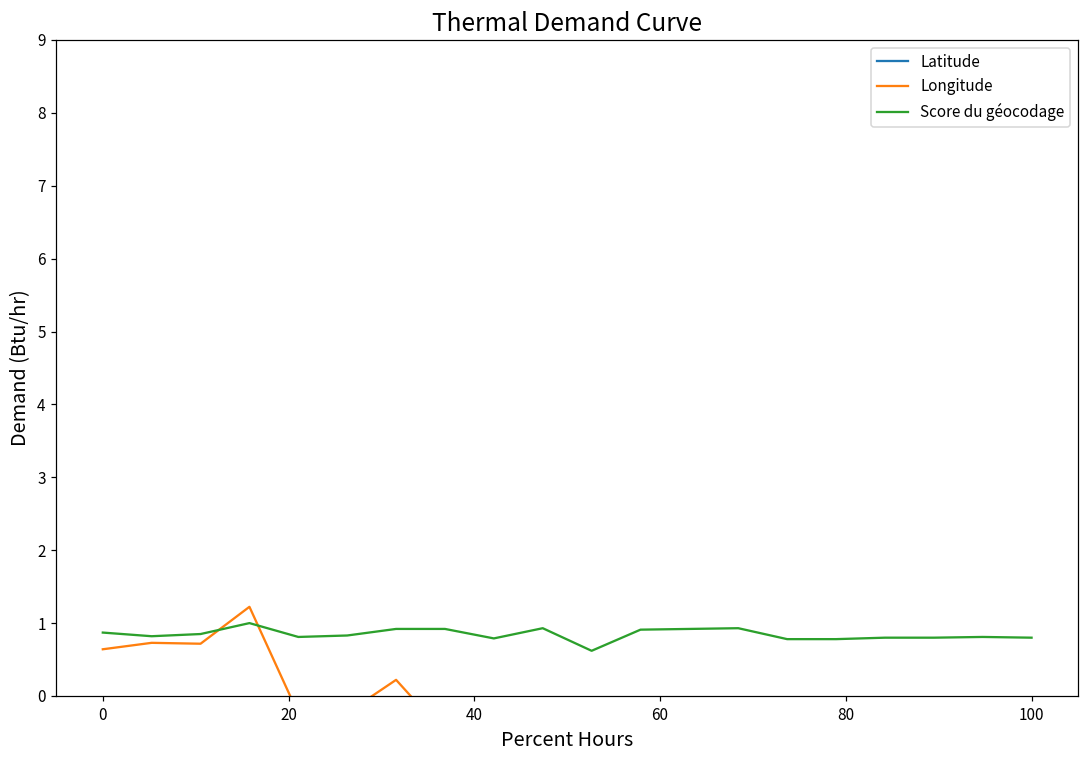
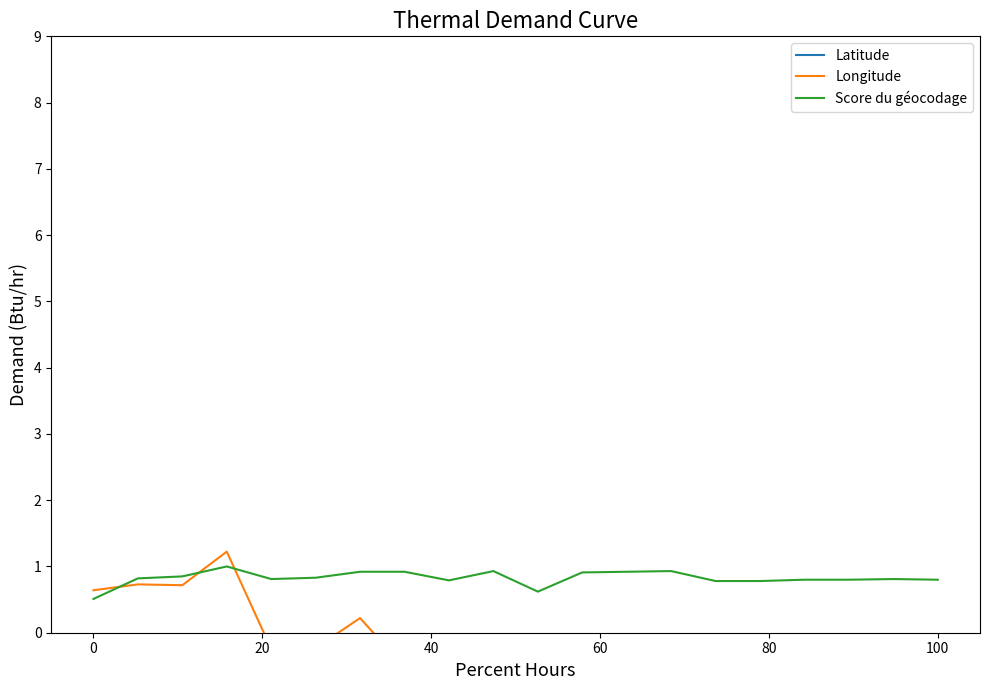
Score du géocodage, 0: 0.9 -> 0.5
